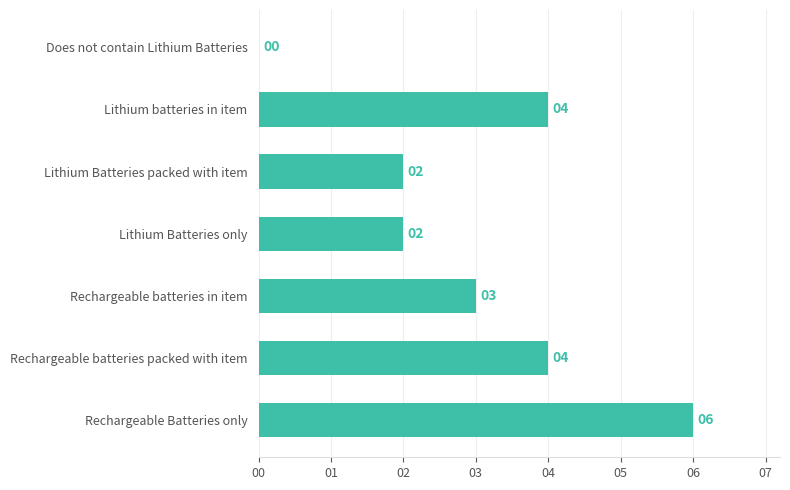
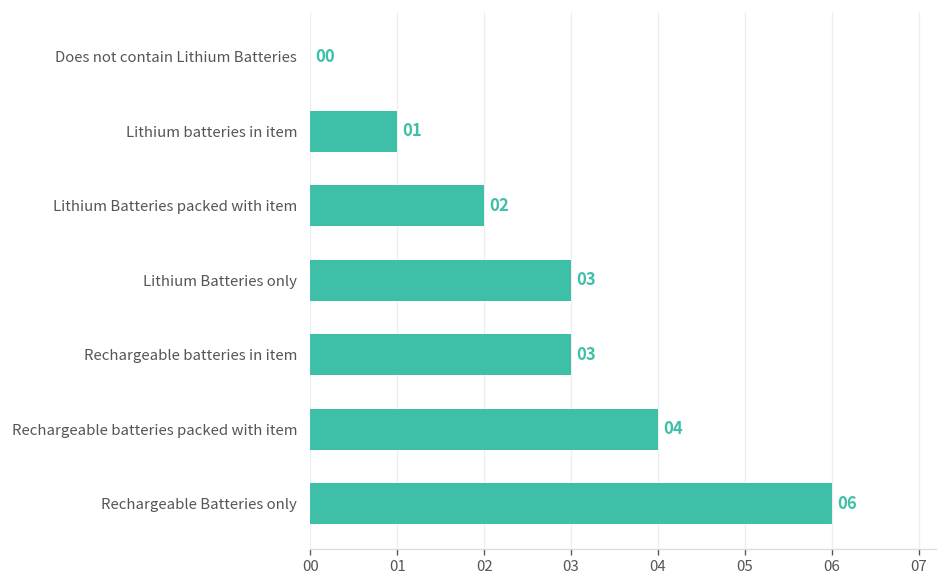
Lithium batteries in item: 04 -> 01
Lithium Batteries only: 02 -> 03
